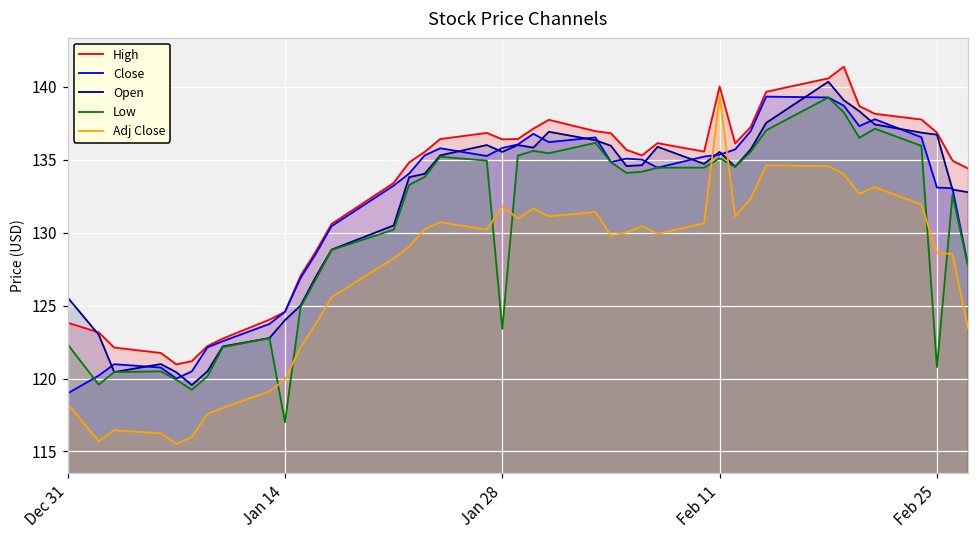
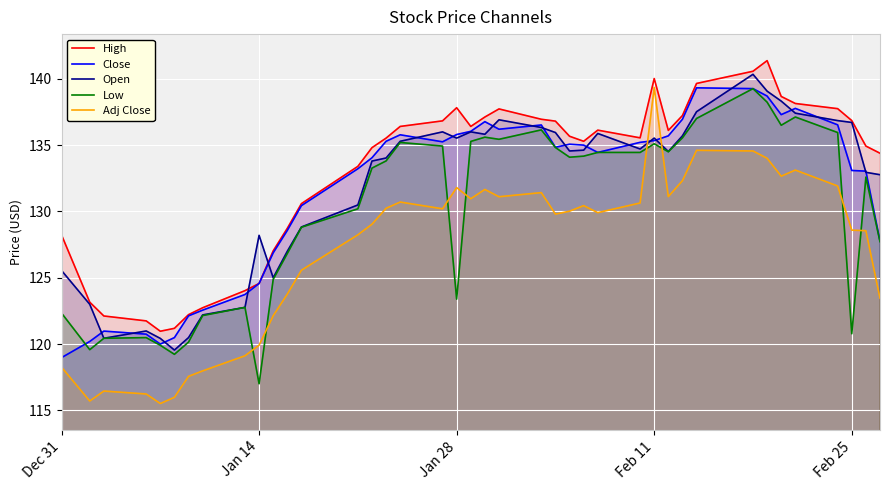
High, Dec 31: 123.8 -> 128.2
Open, Jan 14: 124.0 -> 128.2
High, Jan 28: 136.4 -> 137.8
